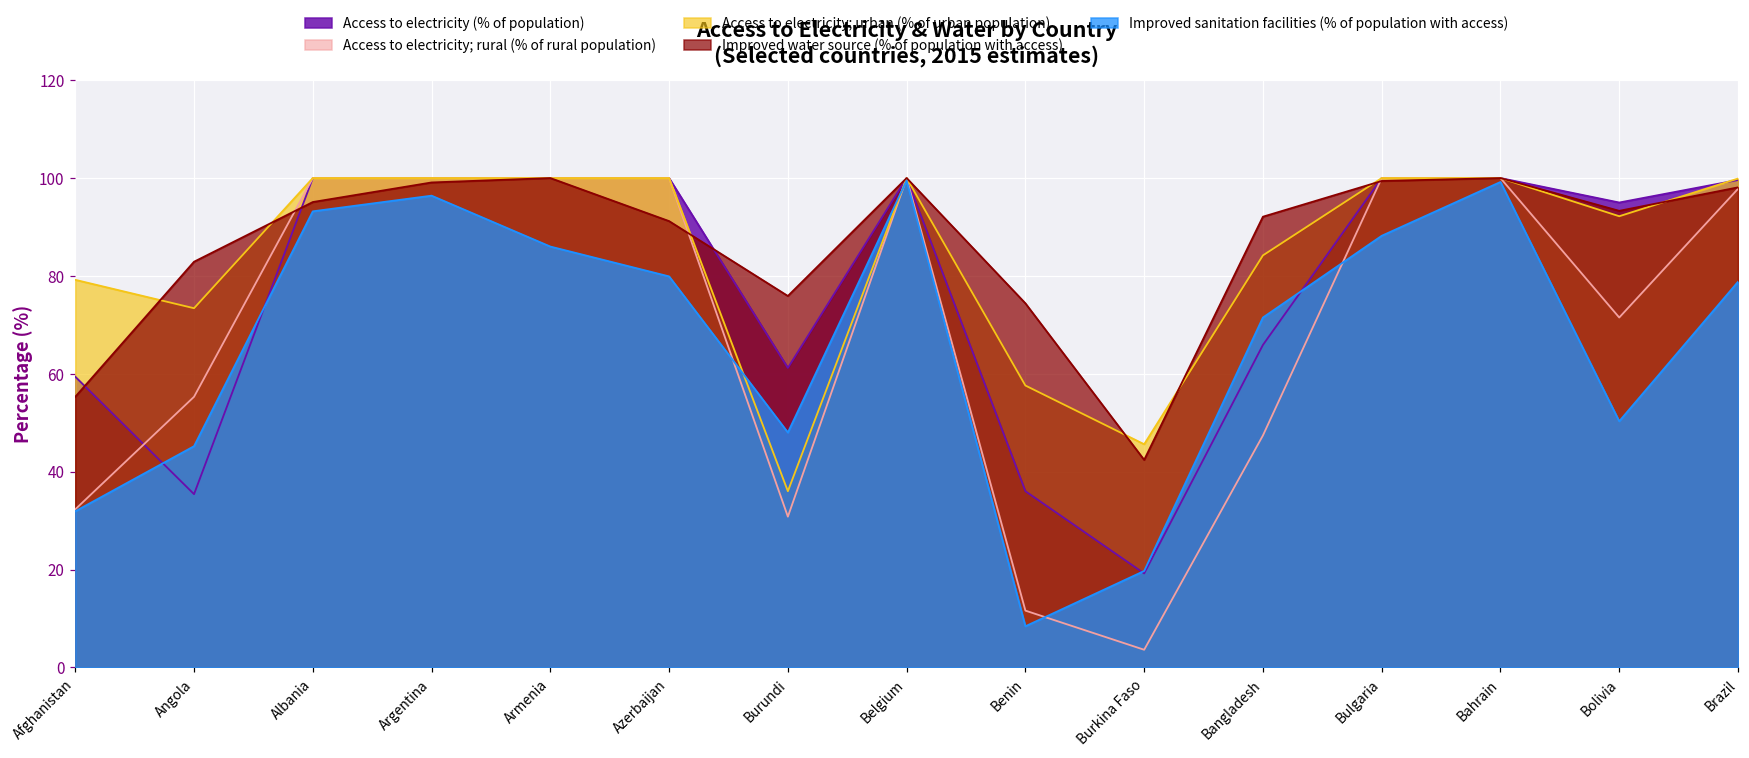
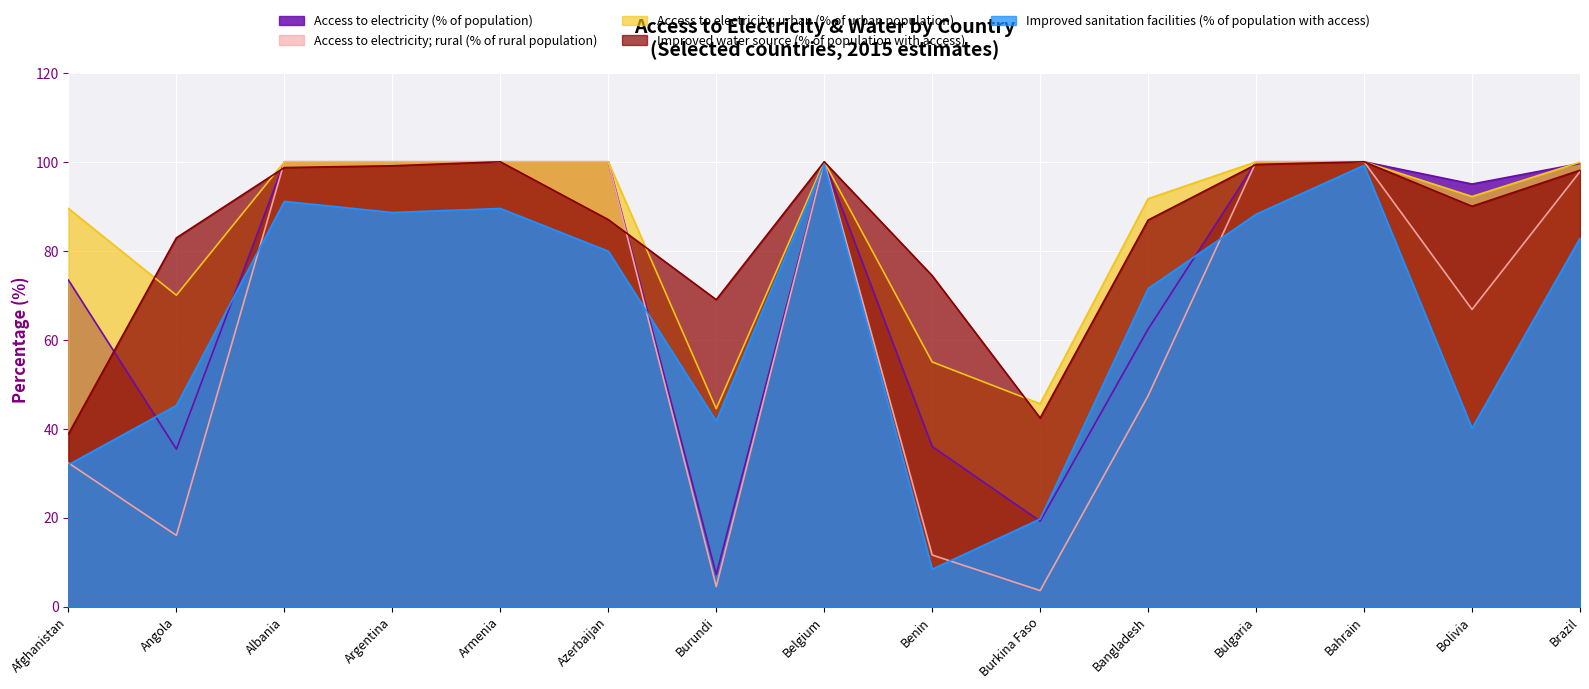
Access to electricity (% of population), Afghanistan: 59 -> 73
Access to electricity; urban (% of urban population), Afghanistan: 79 -> 90
Improved water source (% of population with access), Afghanistan: 55 -> 39
Access to electricity; rural (% of rural population), Angola: 55 -> 16
Access to electricity; urban (% of urban population), Angola: 73 -> 70
Improved water source (% of population with access), Albania: 95 -> 99
Improved sanitation facilities (% of population with access), Albania: 93 -> 91
Improved sanitation facilities (% of population with access), Argentina: 96 -> 89
Improved sanitation facilities (% of population with access), Armenia: 86 -> 90
Improved water source (% of population with access), Azerbaijan: 91 -> 87
Access to electricity (% of population), Burundi: 61 -> 7
Access to electricity; rural (% of rural population), Burundi: 31 -> 5
Access to electricity; urban (% of urban population), Burundi: 36 -> 45
Improved water source (% of population with access), Burundi: 76 -> 69
Improved sanitation facilities (% of population with access), Burundi: 48 -> 42
Access to electricity; urban (% of urban population), Benin: 58 -> 55
Access to electricity (% of population), Bangladesh: 66 -> 62
Access to electricity; urban (% of urban population), Bangladesh: 84 -> 92
Improved water source (% of population with access), Bangladesh: 92 -> 87
Access to electricity; rural (% of rural population), Bolivia: 72 -> 67
Improved water source (% of population with access), Bolivia: 93 -> 90
Improved sanitation facilities (% of population with access), Bolivia: 50 -> 40
Improved sanitation facilities (% of population with access), Brazil: 79 -> 83
